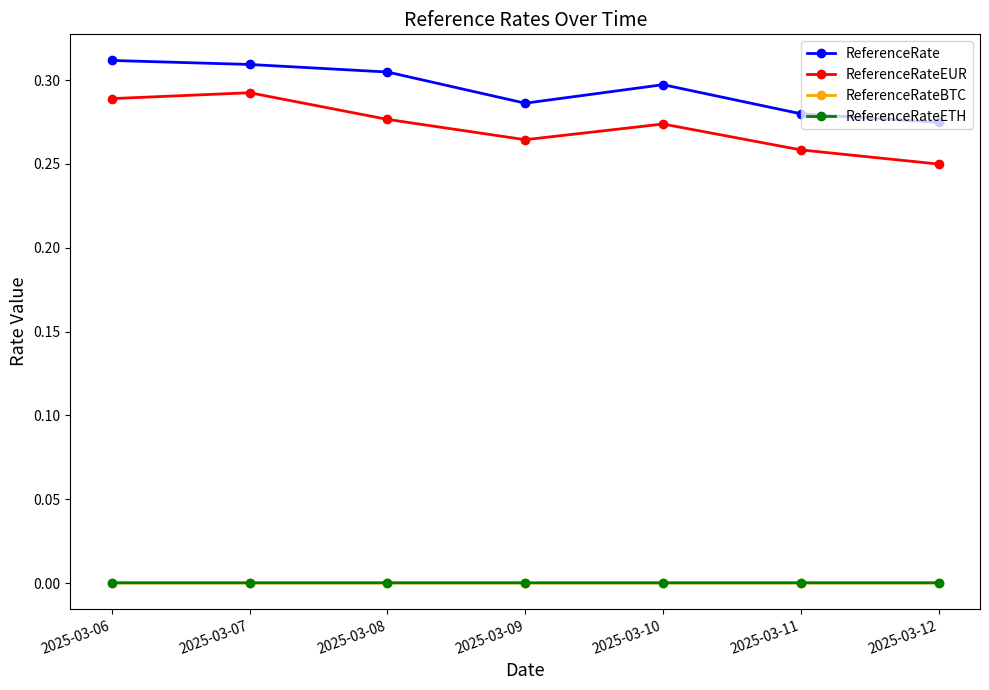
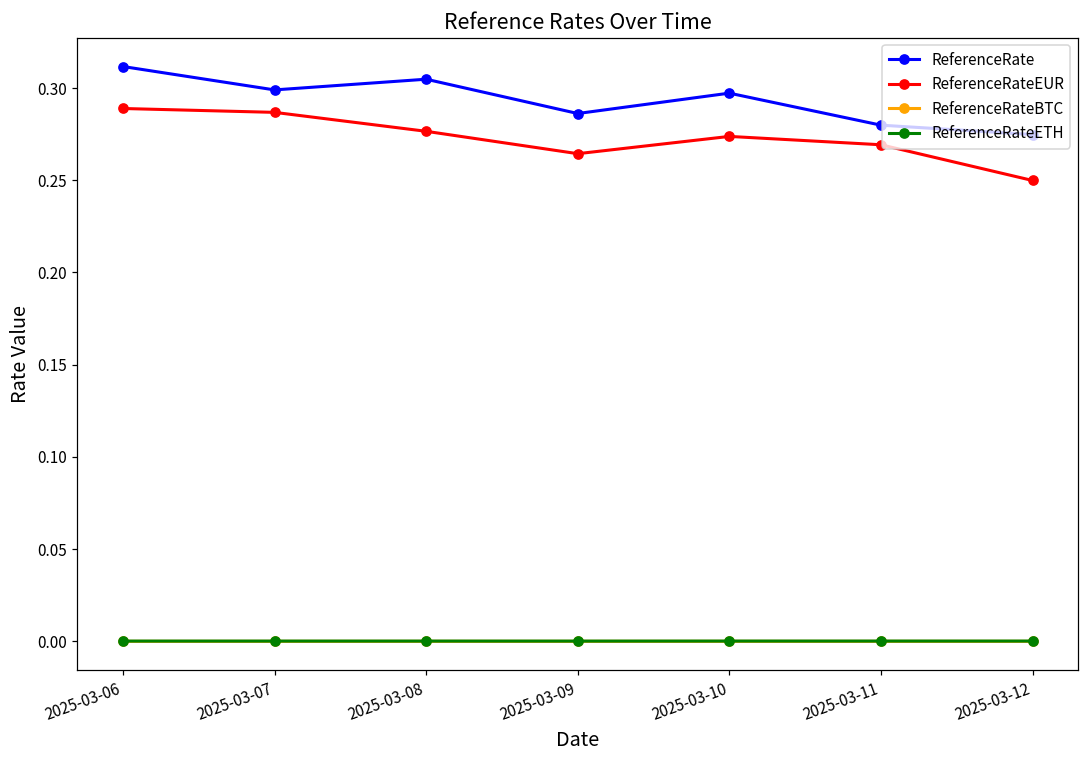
ReferenceRate, 2025-03-07: 0.309 -> 0.299
ReferenceRateEUR, 2025-03-07: 0.292 -> 0.287
ReferenceRateEUR, 2025-03-11: 0.258 -> 0.269
